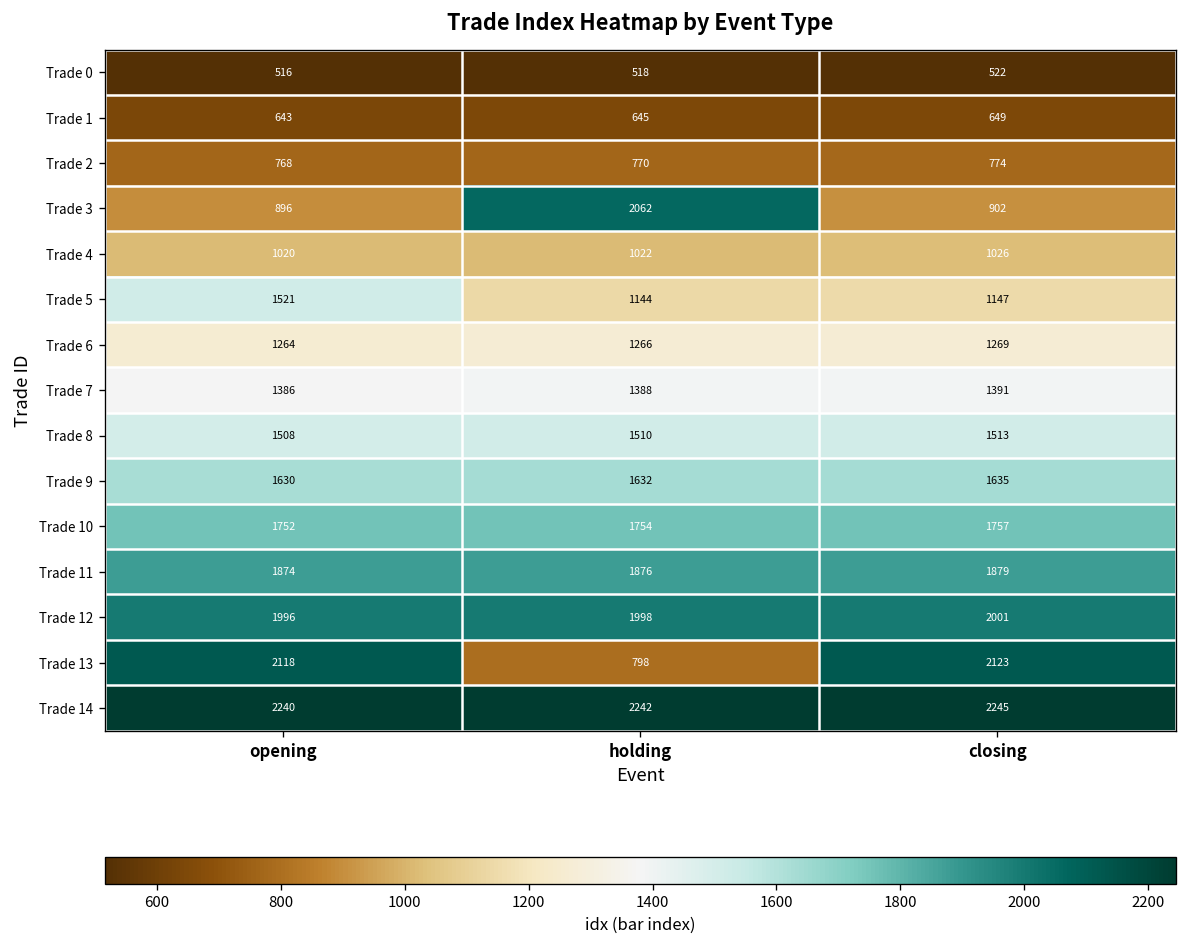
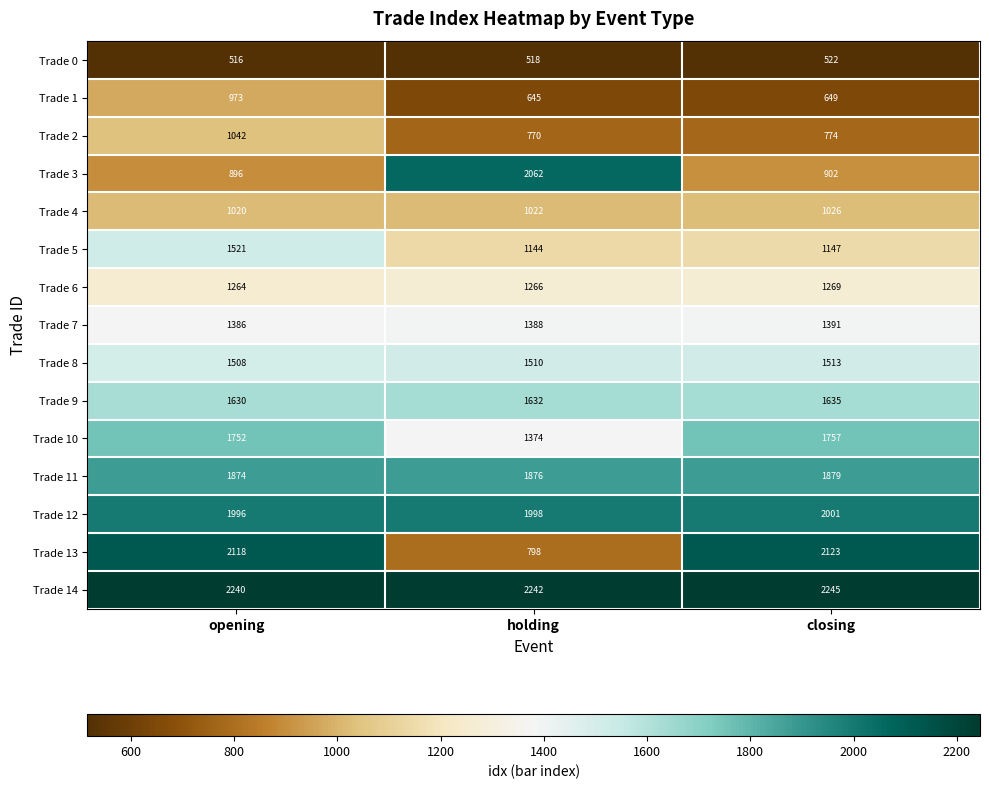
Trade 1, opening: 643 -> 973
Trade 2, opening: 768 -> 1042
Trade 10, holding: 1754 -> 1374
